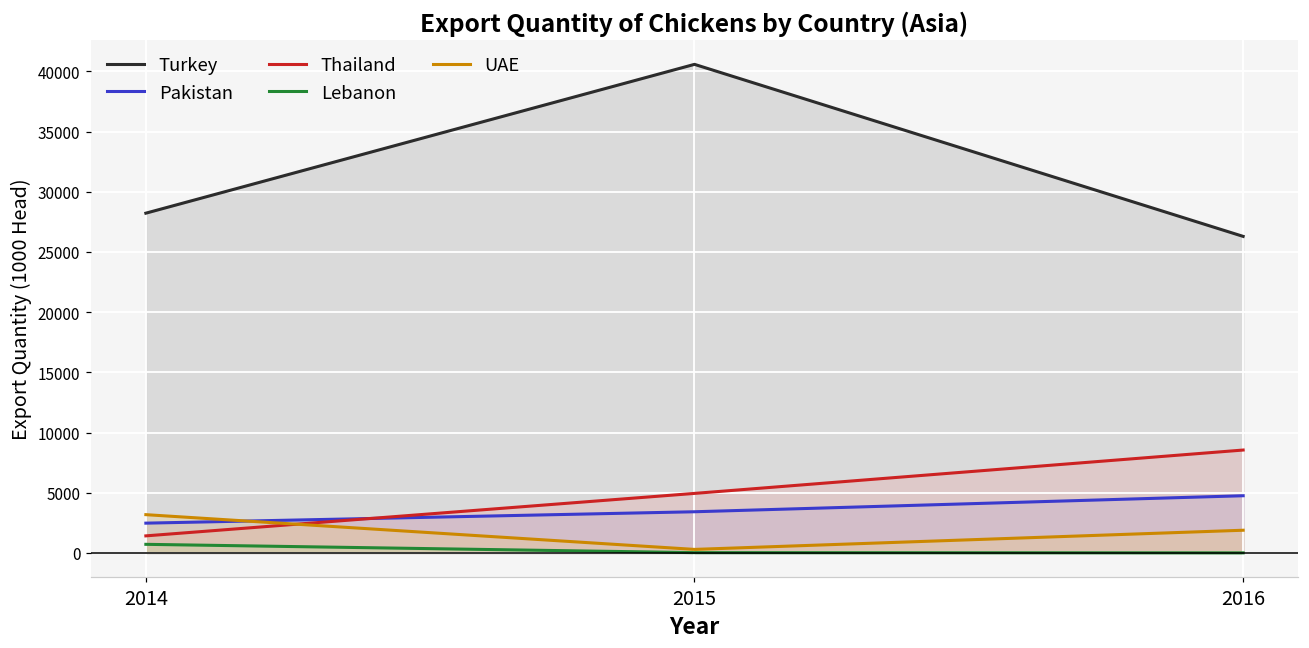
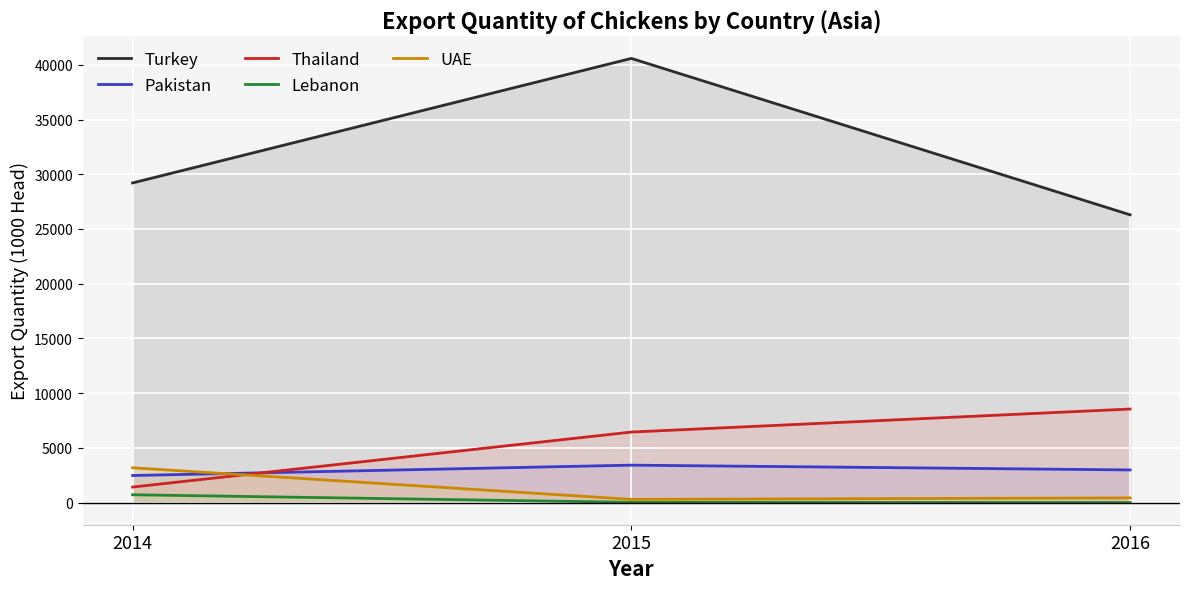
Turkey, 2014: 28200 -> 29200
Thailand, 2015: 4900 -> 6400
Pakistan, 2016: 4700 -> 3000
UAE, 2016: 1900 -> 400
